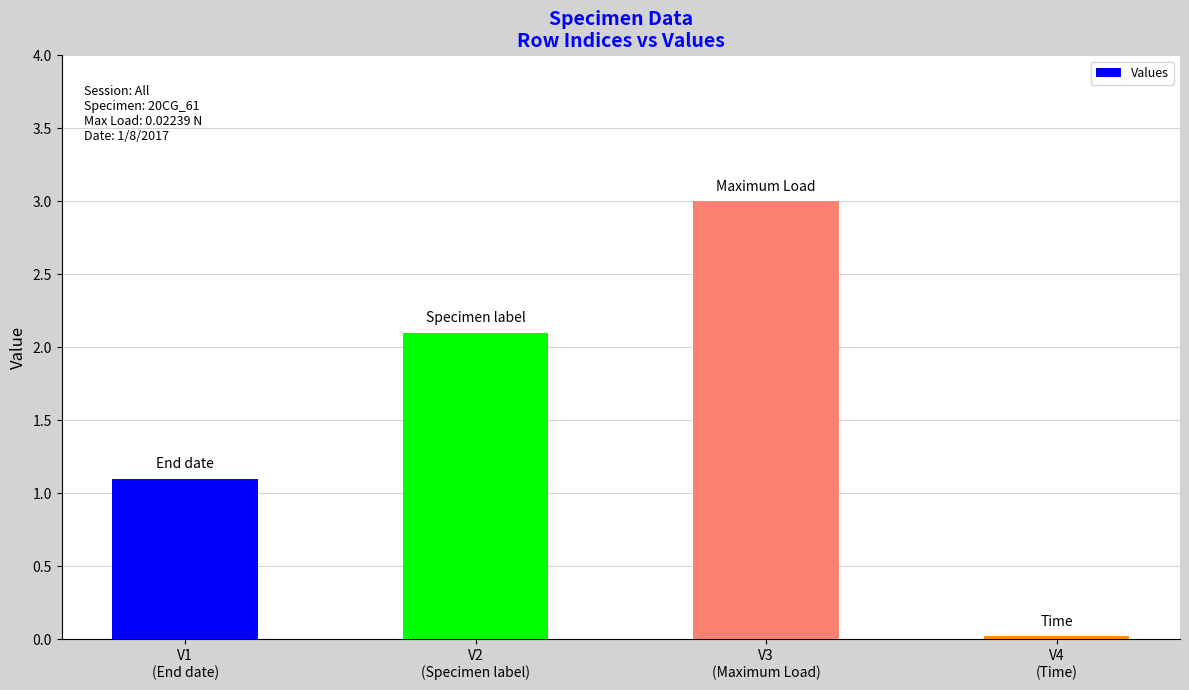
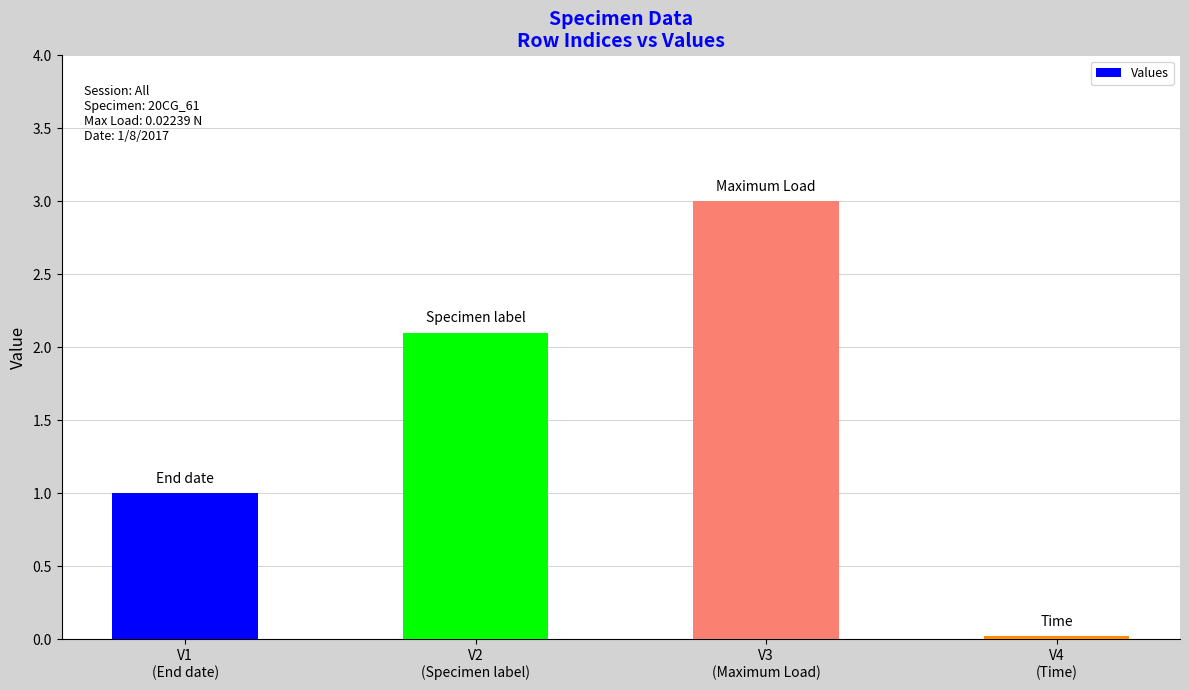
V1 (End date): 1.1 -> 1.0
